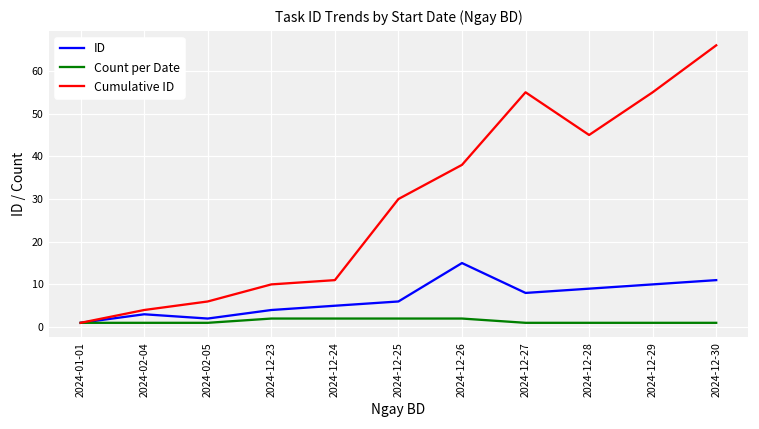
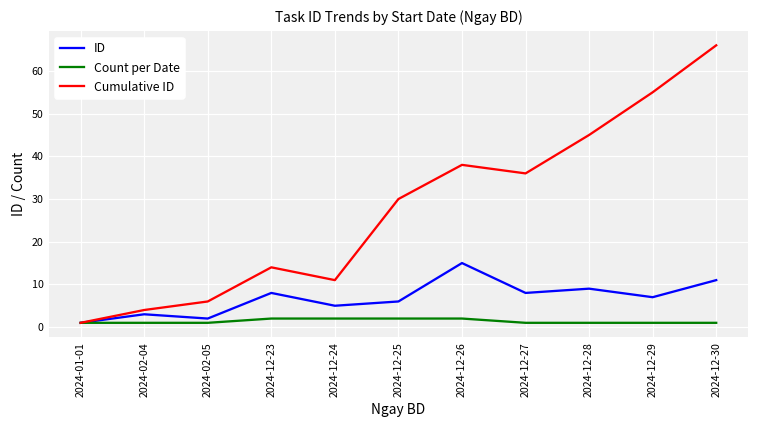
ID, 2024-12-23: 4 -> 8
Cumulative ID, 2024-12-23: 10 -> 14
Cumulative ID, 2024-12-27: 55 -> 36
ID, 2024-12-29: 10 -> 7
